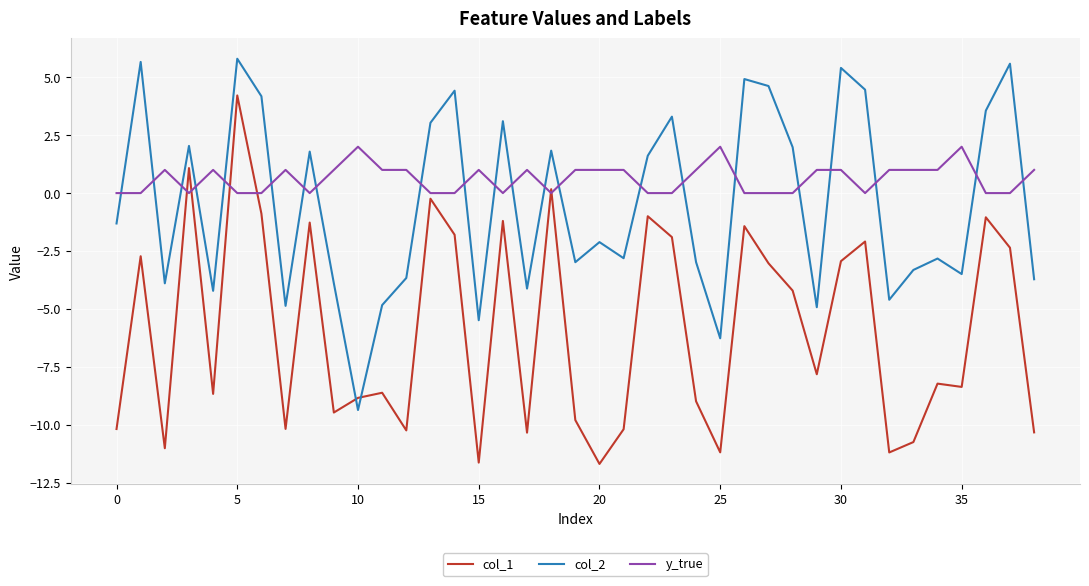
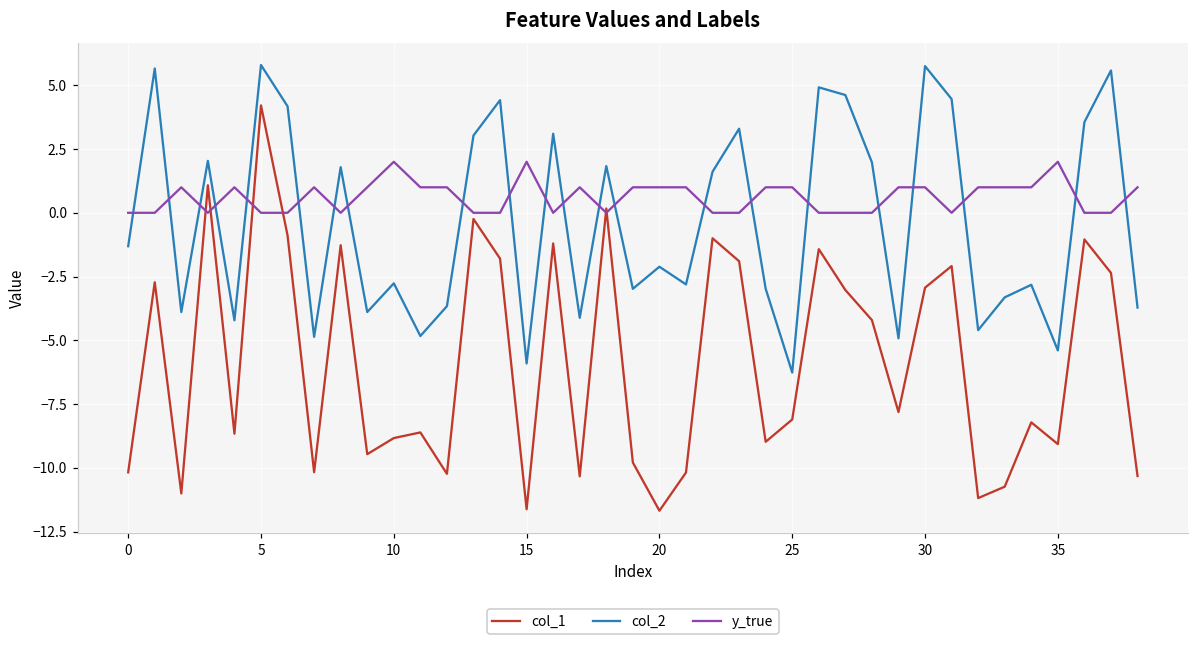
col_2, 10: -9.4 -> -2.8
col_2, 15: -5.5 -> -5.9
y_true, 15: 1 -> 2
col_1, 25: -11.2 -> -8.1
y_true, 25: 2 -> 1
col_2, 30: 5.4 -> 5.8
col_1, 35: -8.4 -> -9.1
col_2, 35: -3.5 -> -5.4
